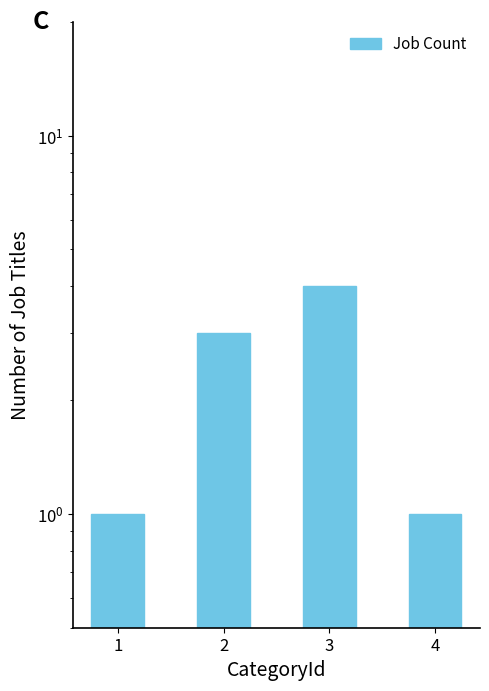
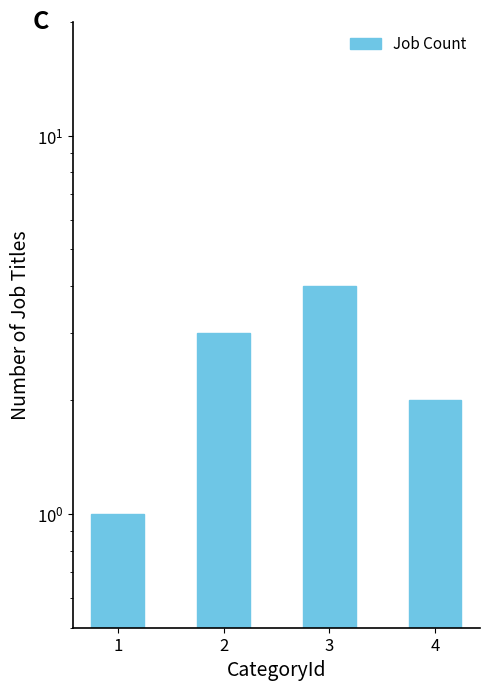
4: 1 -> 2
